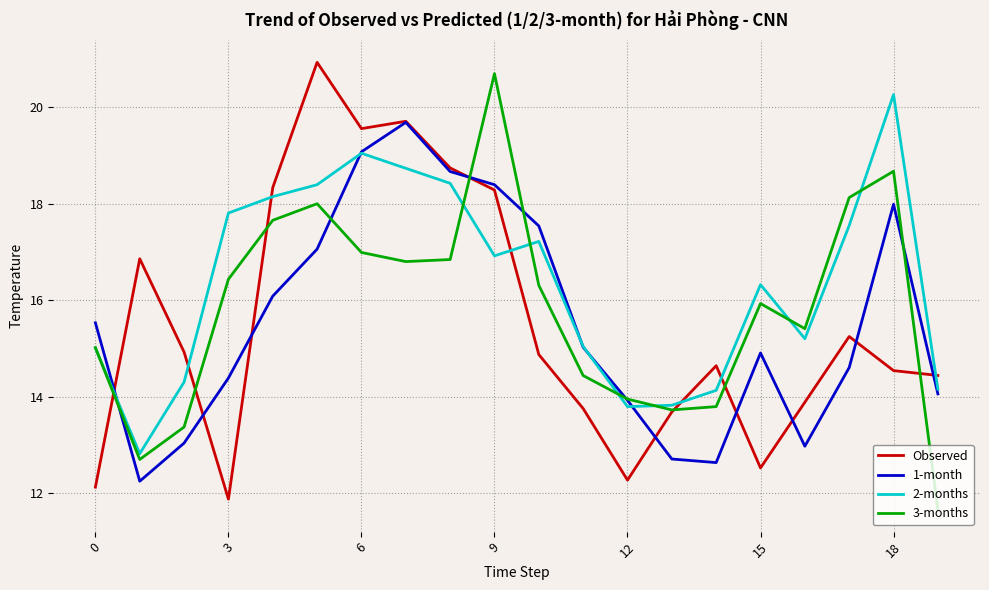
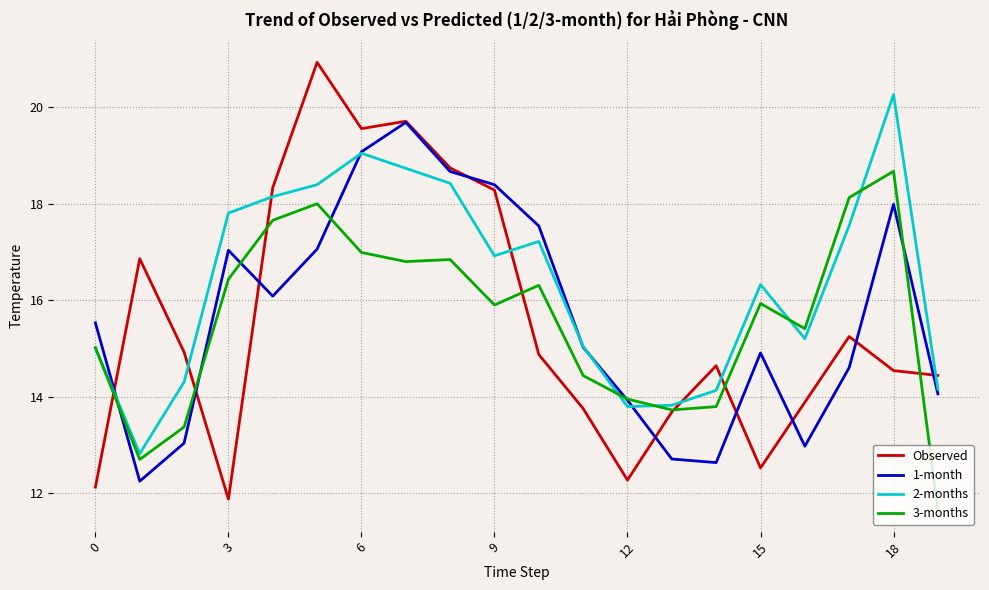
1-month, 3: 14.4 -> 17.0
3-months, 9: 20.7 -> 15.9
